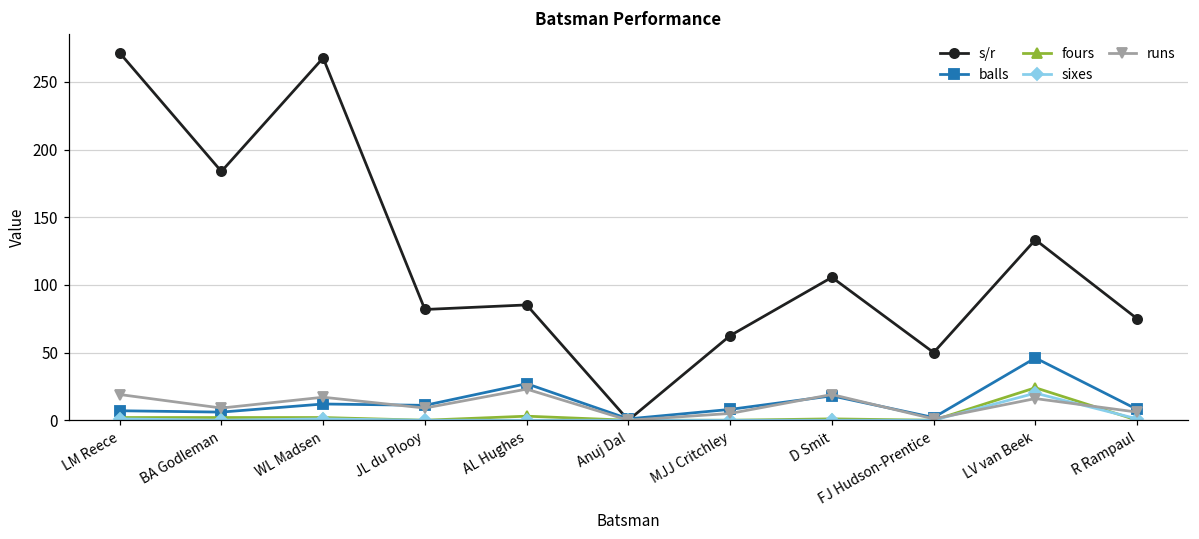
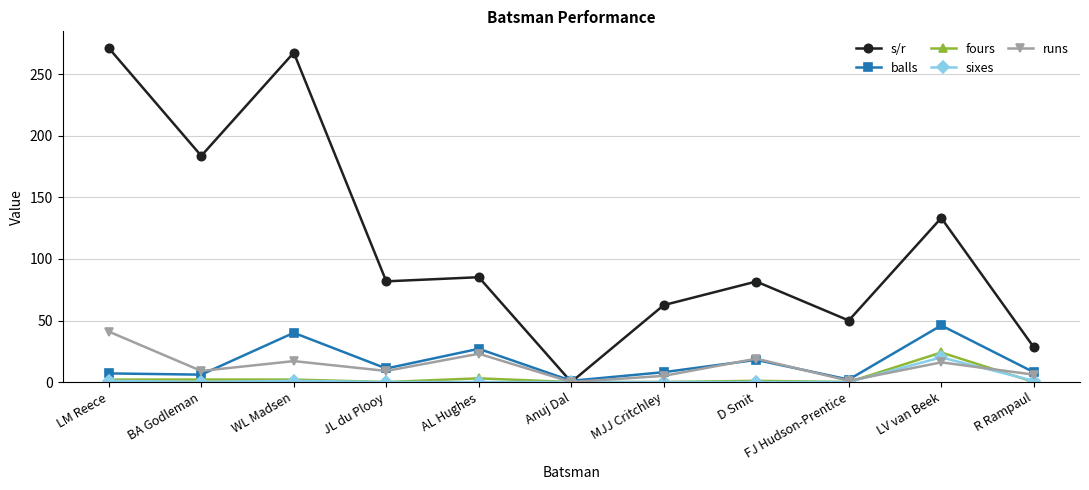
runs, LM Reece: 19 -> 41
balls, WL Madsen: 12 -> 40
s/r, D Smit: 106 -> 82
s/r, R Rampaul: 75 -> 28
